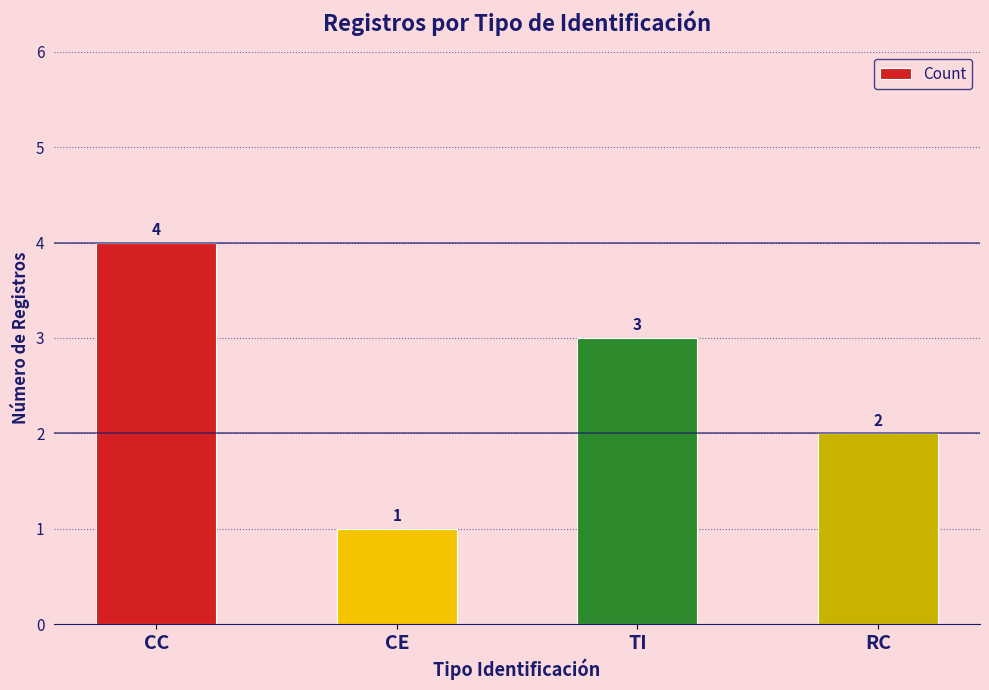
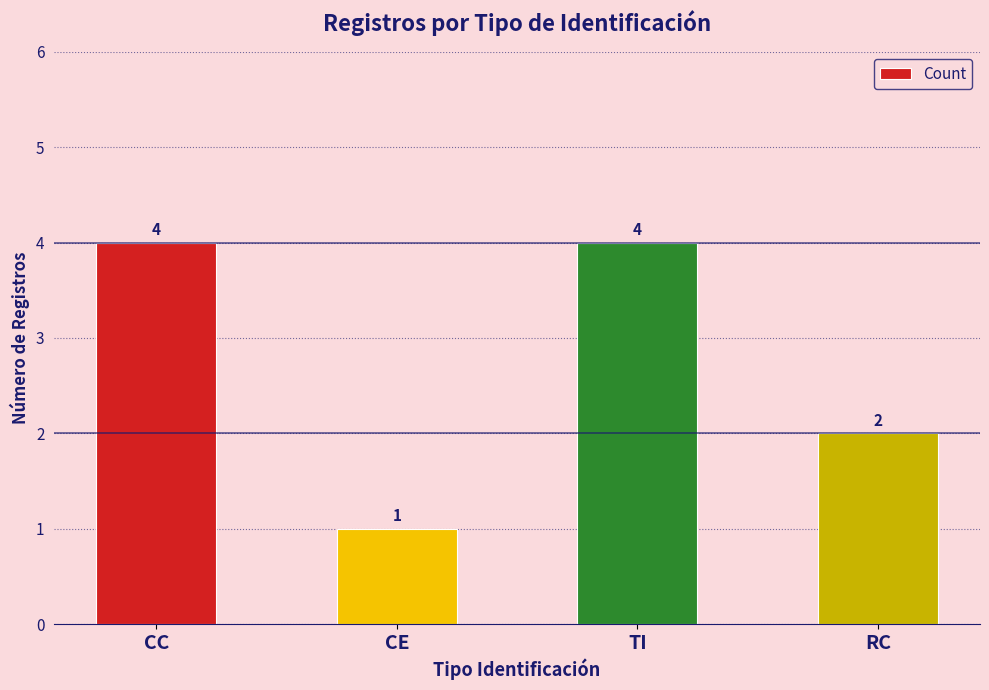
TI: 3 -> 4
